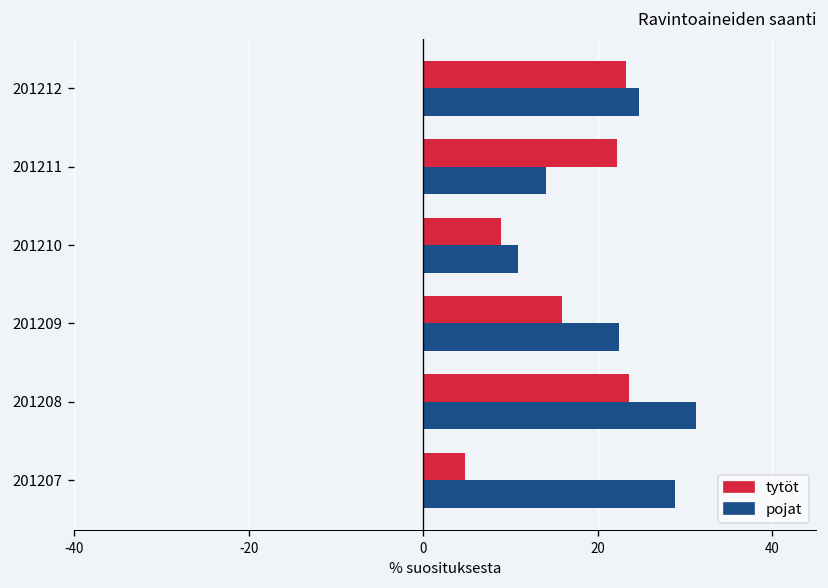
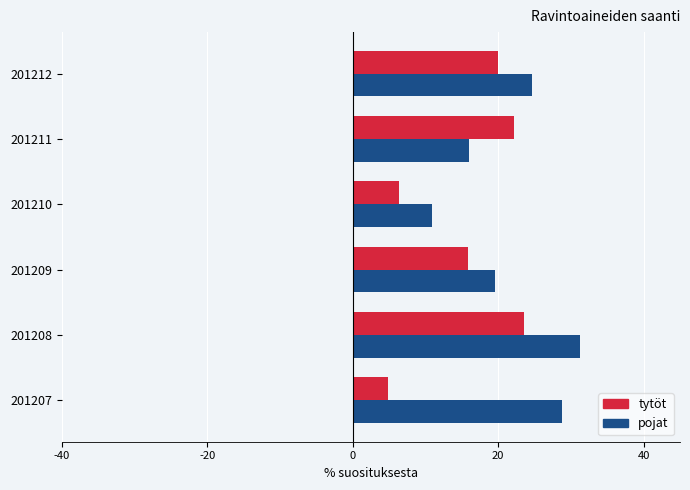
tytöt, 201212: 23 -> 20
pojat, 201211: 14 -> 16
tytöt, 201210: 9 -> 6
pojat, 201209: 22 -> 20
